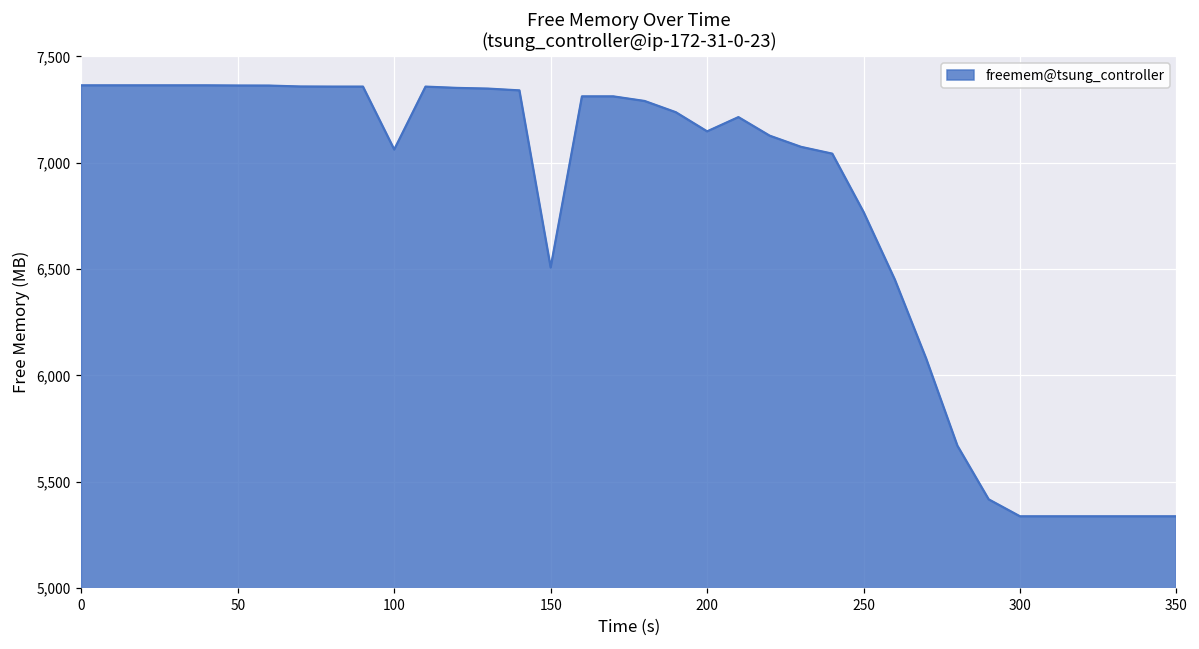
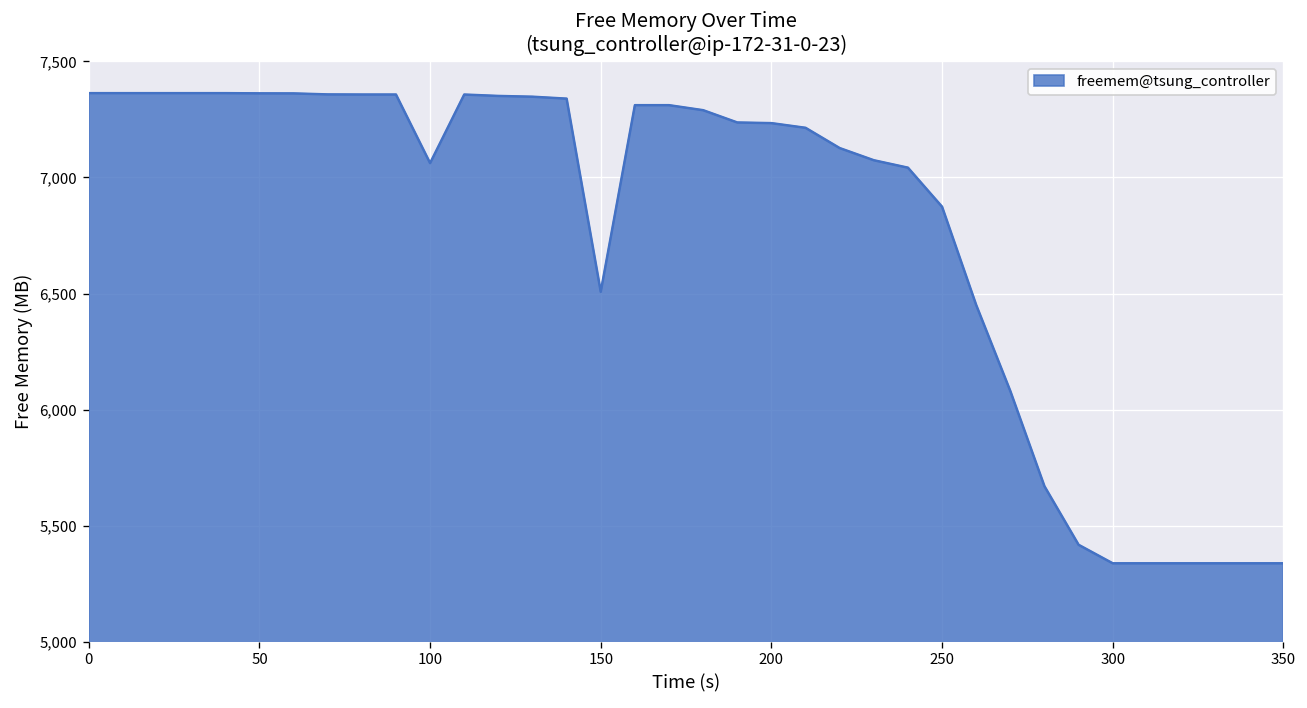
200: 7,150 -> 7,230
250: 6,770 -> 6,870
